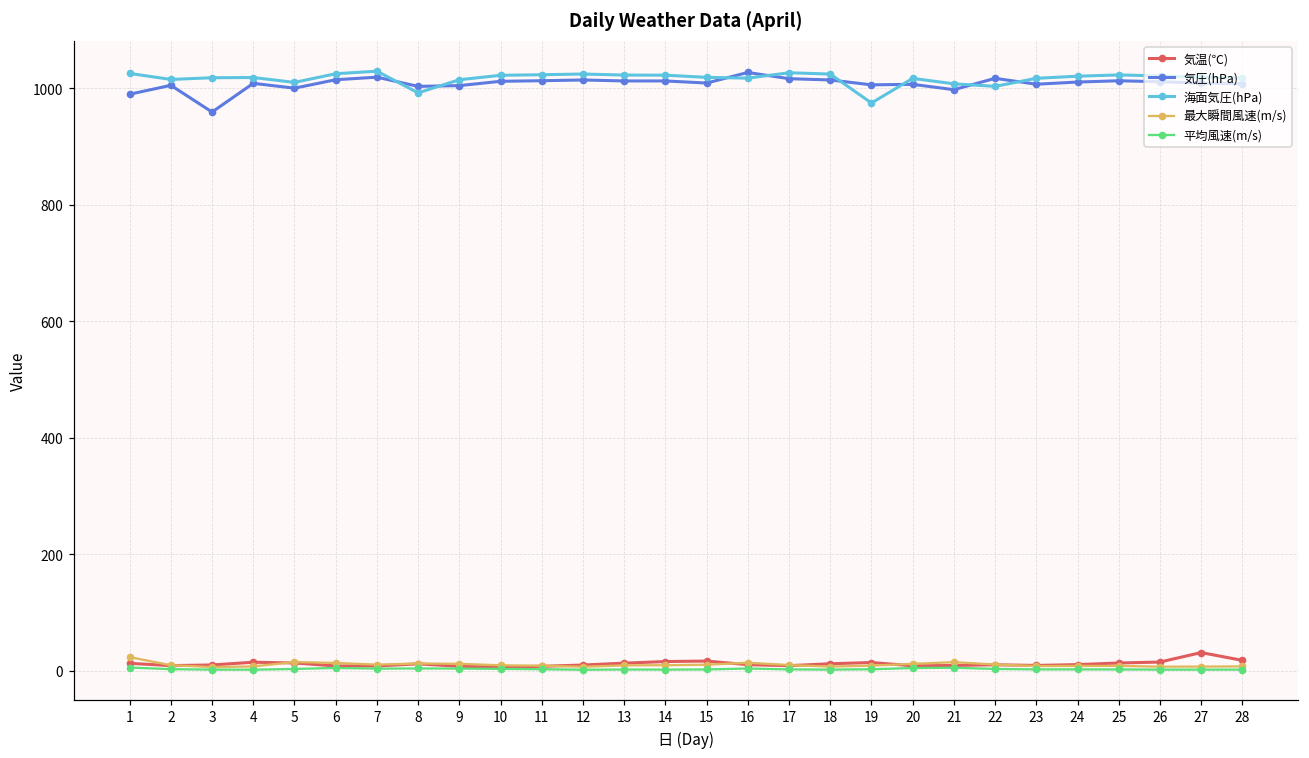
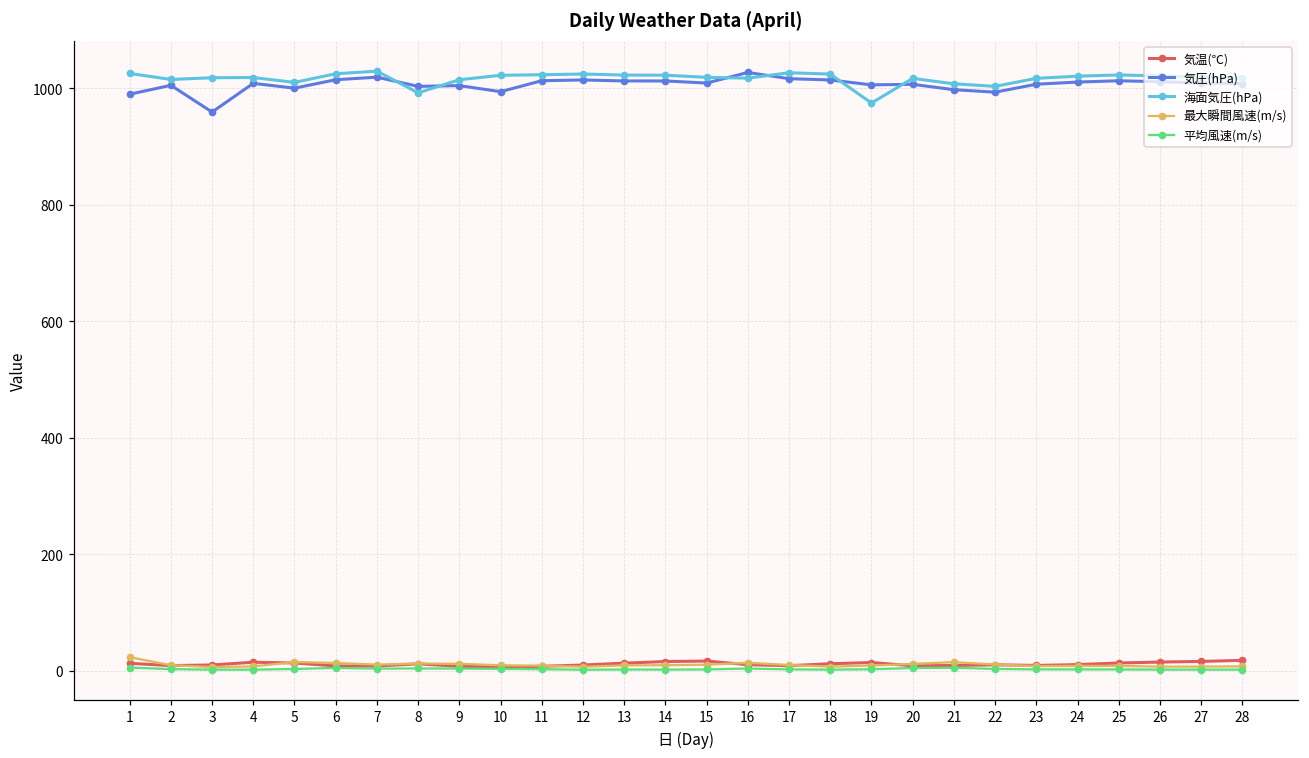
気圧(hPa), 10: 1010 -> 990
気圧(hPa), 22: 1020 -> 990
気温(℃), 27: 30 -> 20
